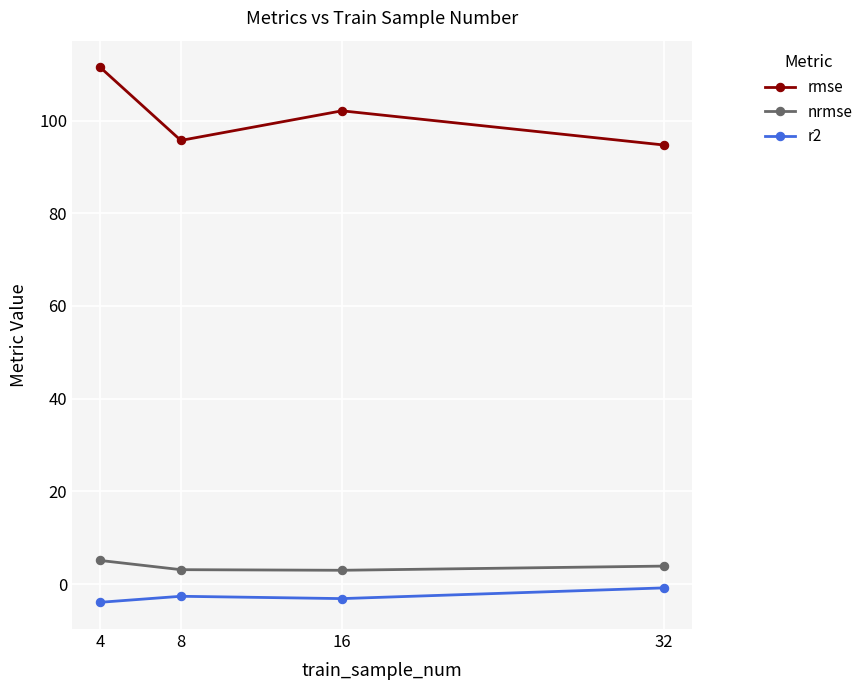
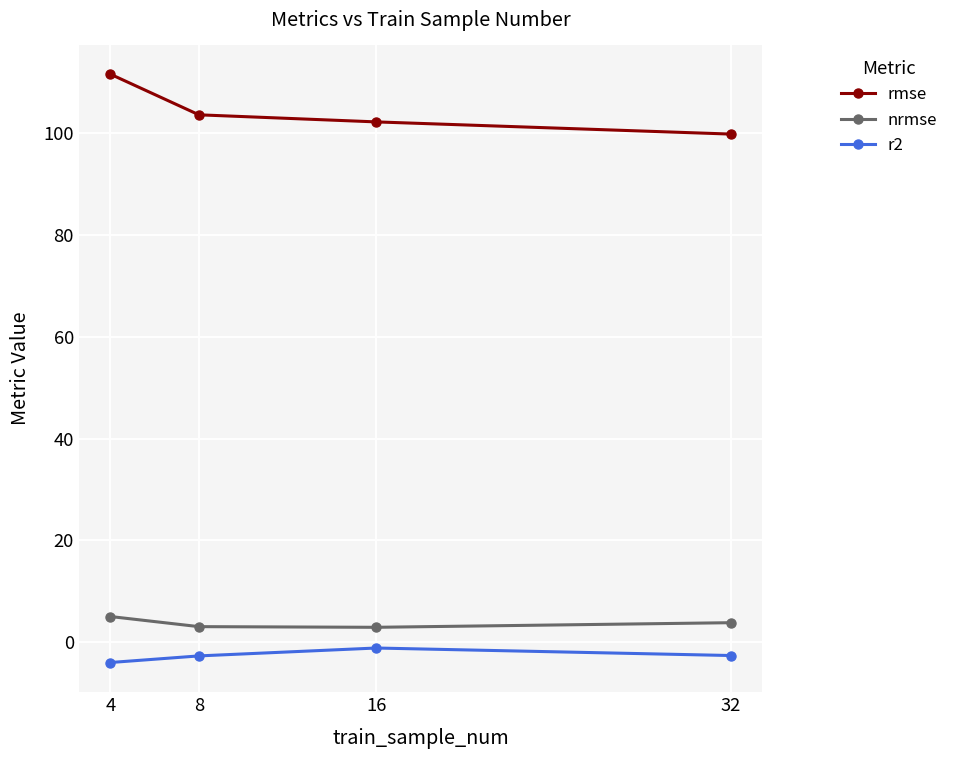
rmse, 8: 96 -> 103
r2, 16: -3 -> -1
rmse, 32: 95 -> 100
r2, 32: -1 -> -3
